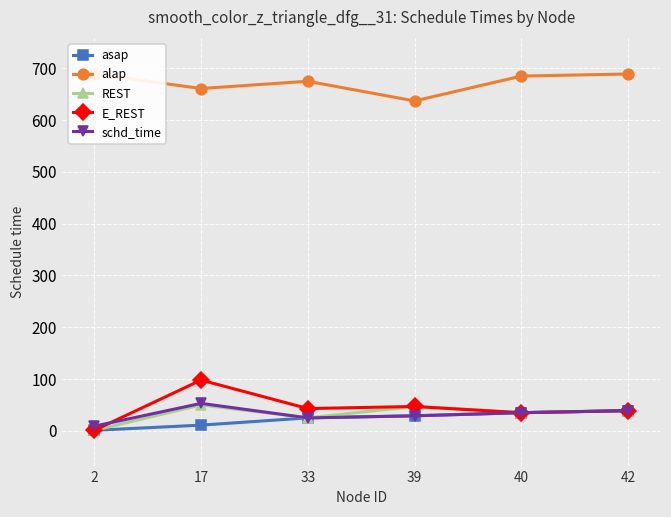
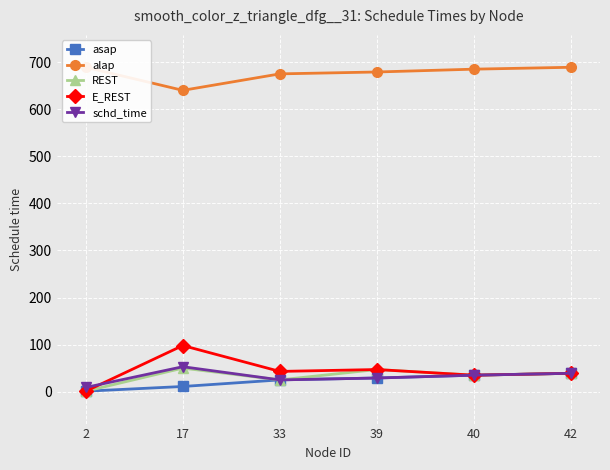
alap, 17: 660 -> 640
alap, 39: 640 -> 680
